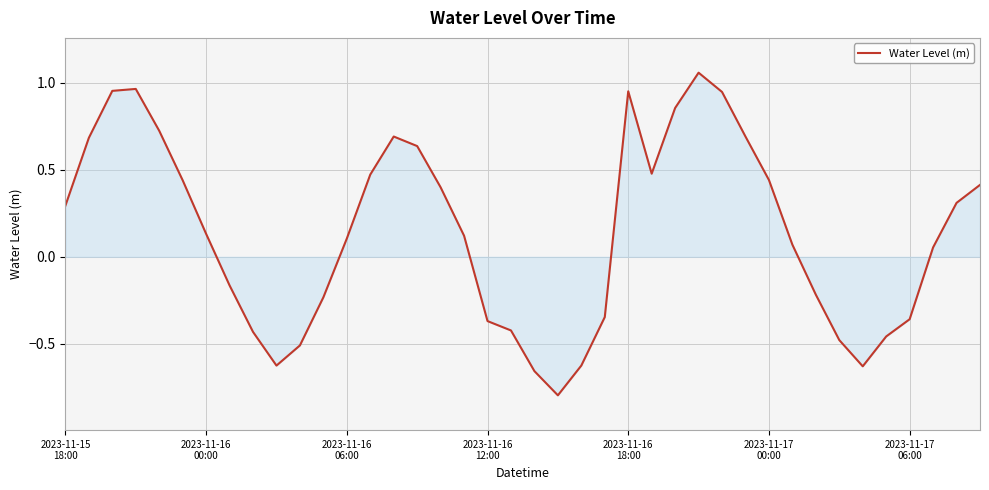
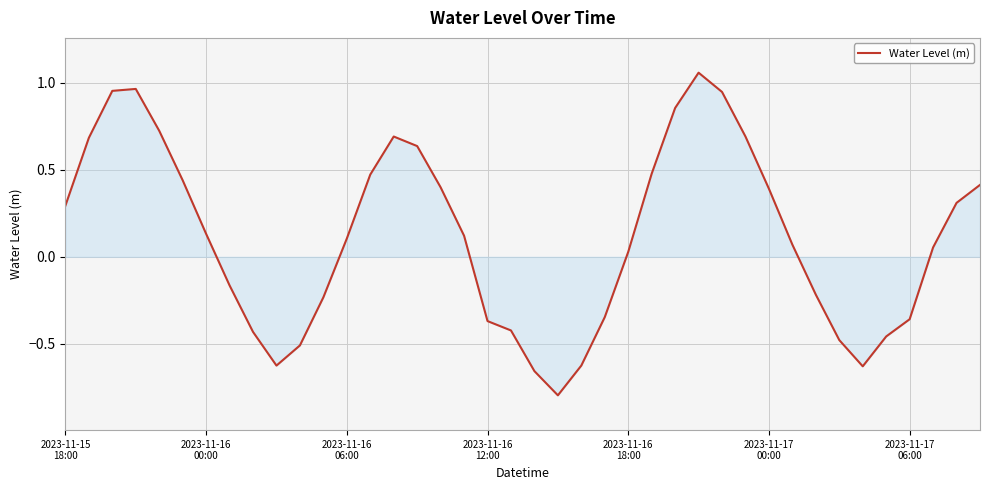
Water Level (m), 2023-11-16 18:00: 0.95 -> 0.03
Water Level (m), 2023-11-17 00:00: 0.44 -> 0.39
